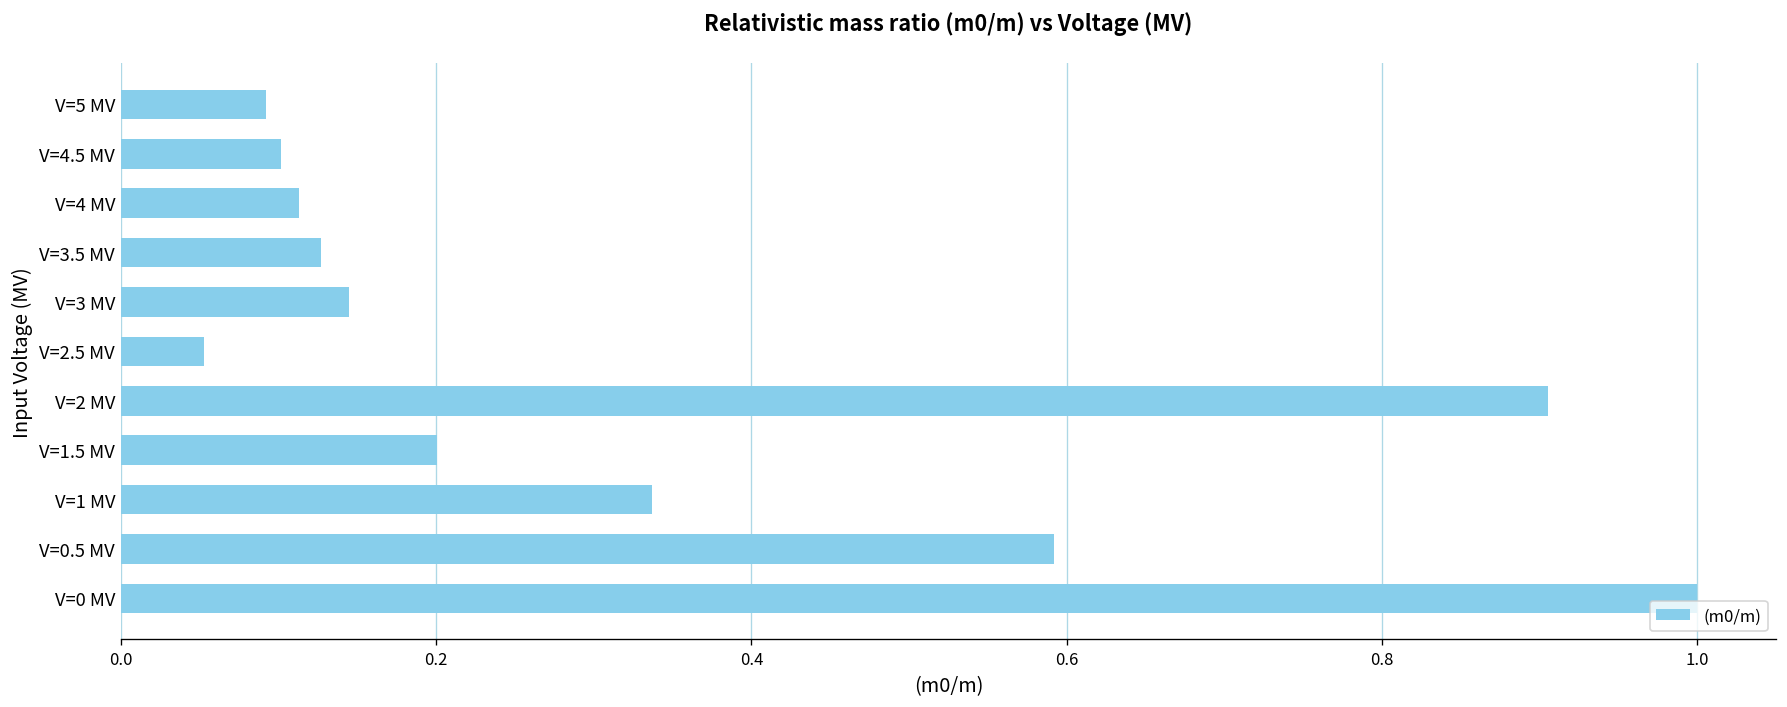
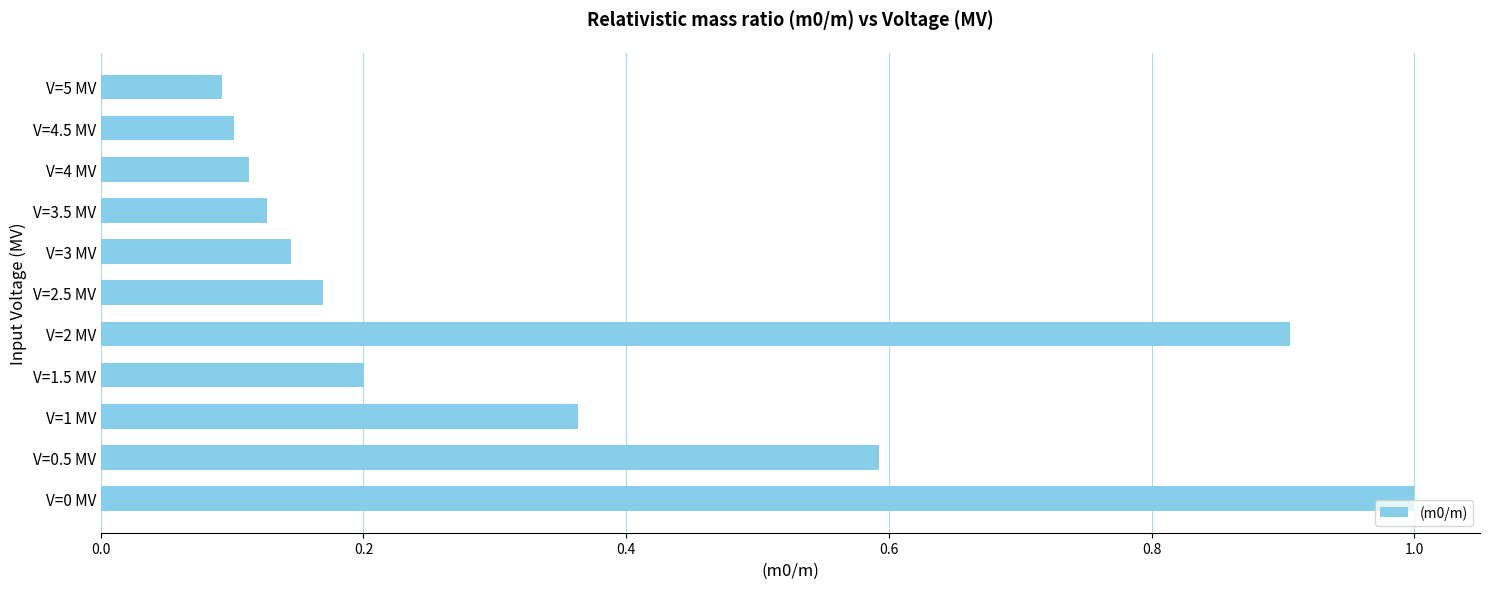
V=2.5 MV: 0.053 -> 0.169
V=1 MV: 0.337 -> 0.363
